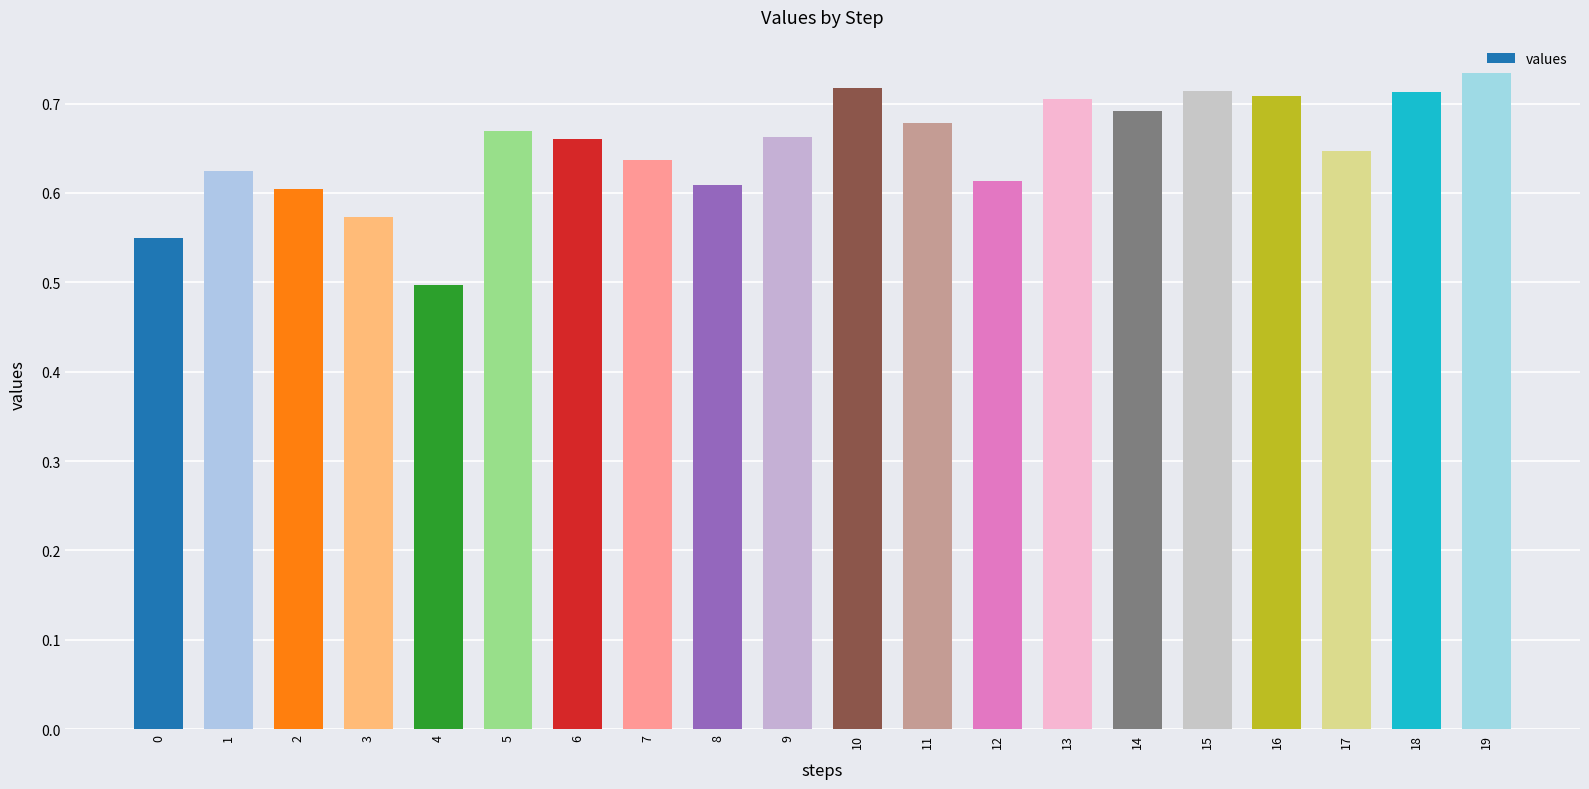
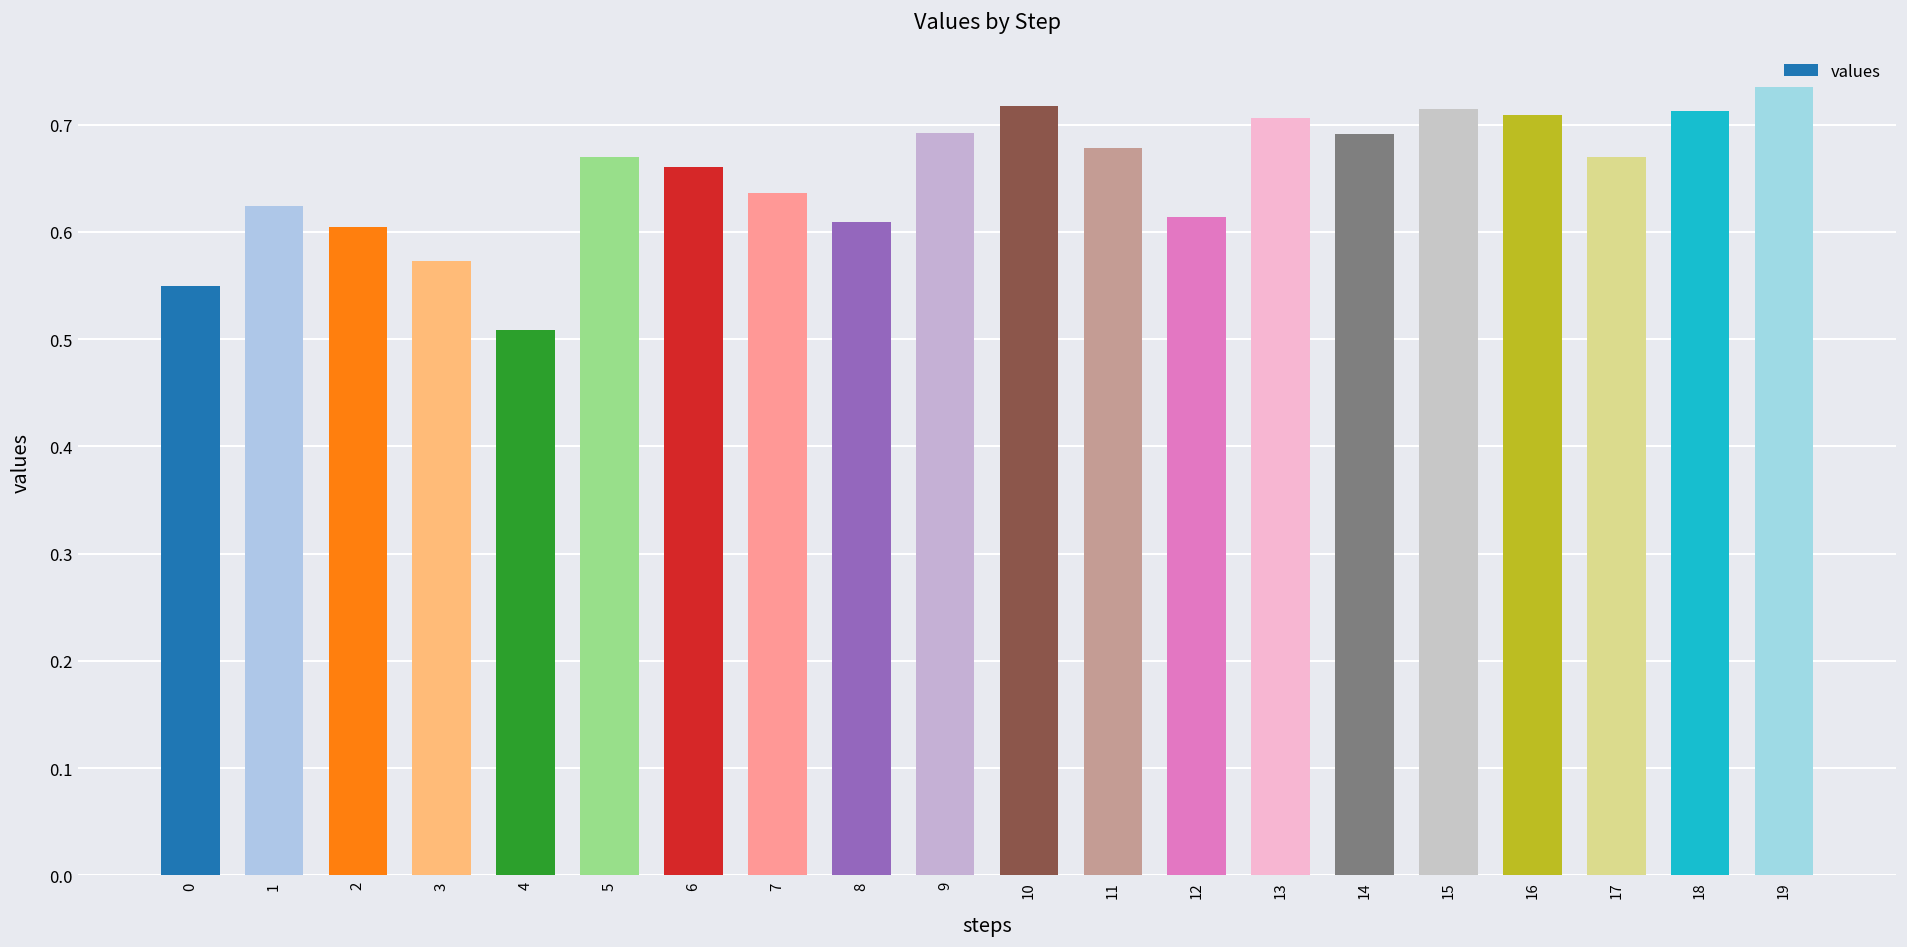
4: 0.50 -> 0.51
9: 0.66 -> 0.69
17: 0.65 -> 0.67
